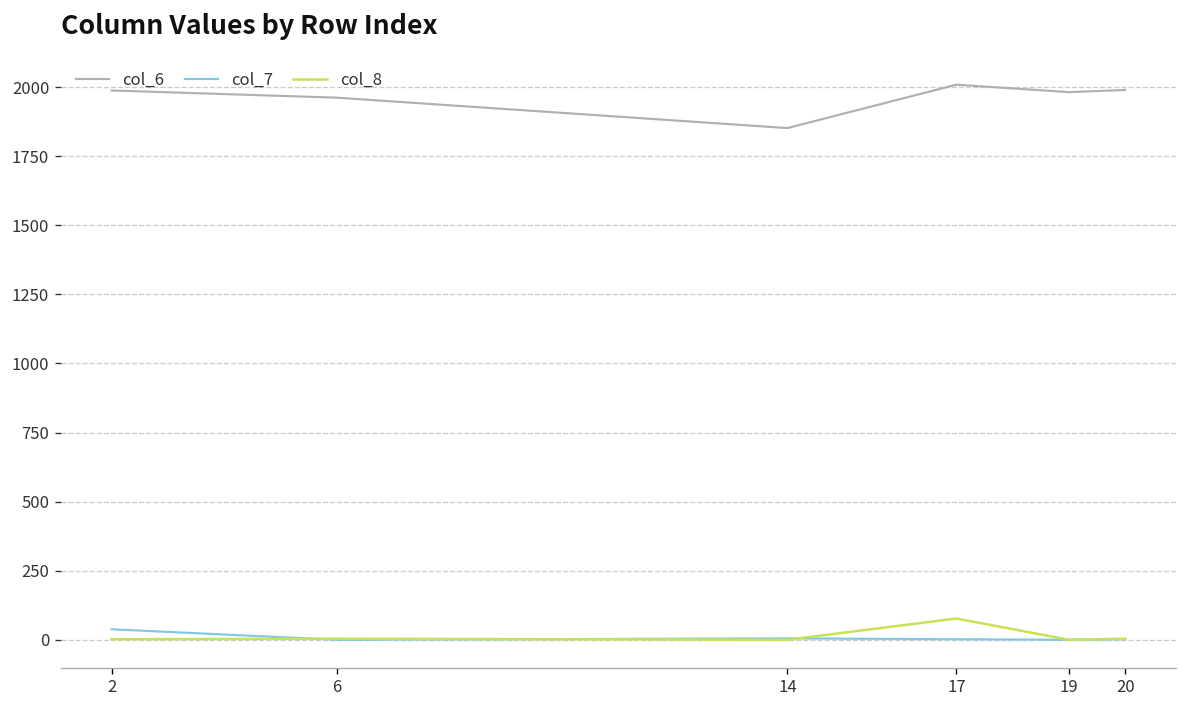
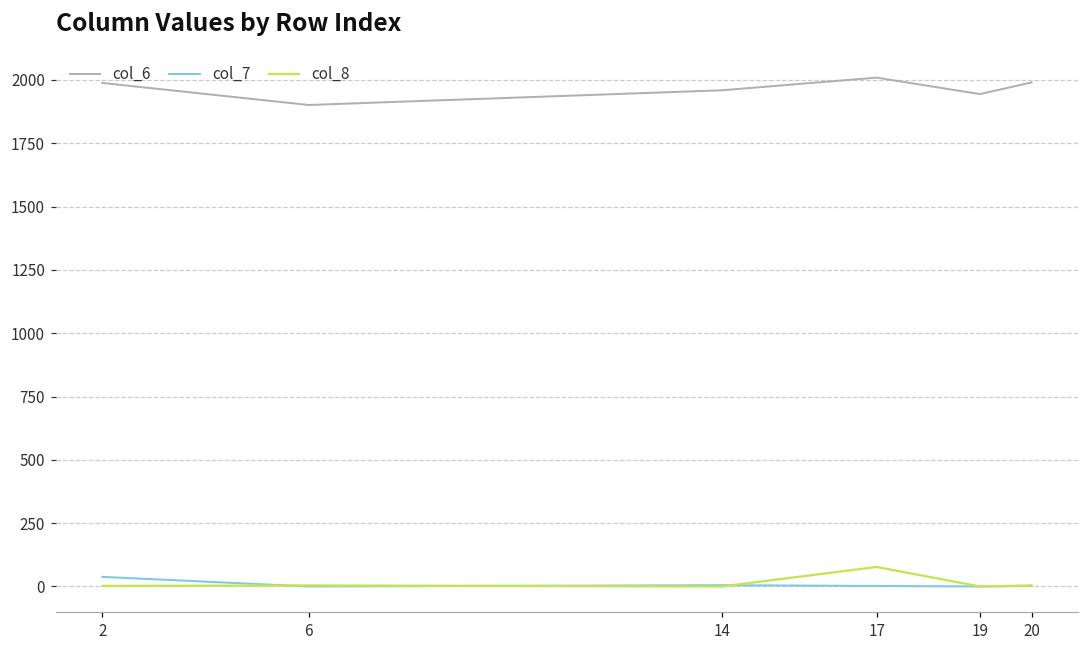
col_6, 6: 1960 -> 1900
col_6, 14: 1850 -> 1960
col_6, 19: 1980 -> 1940
